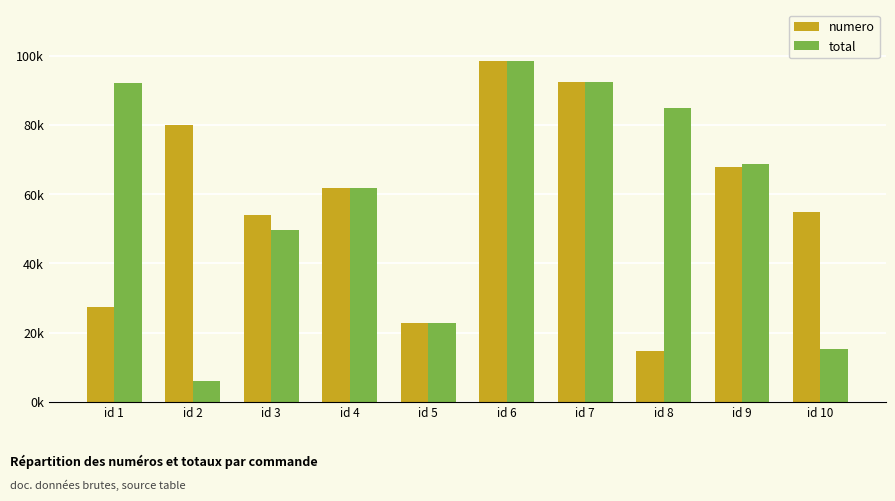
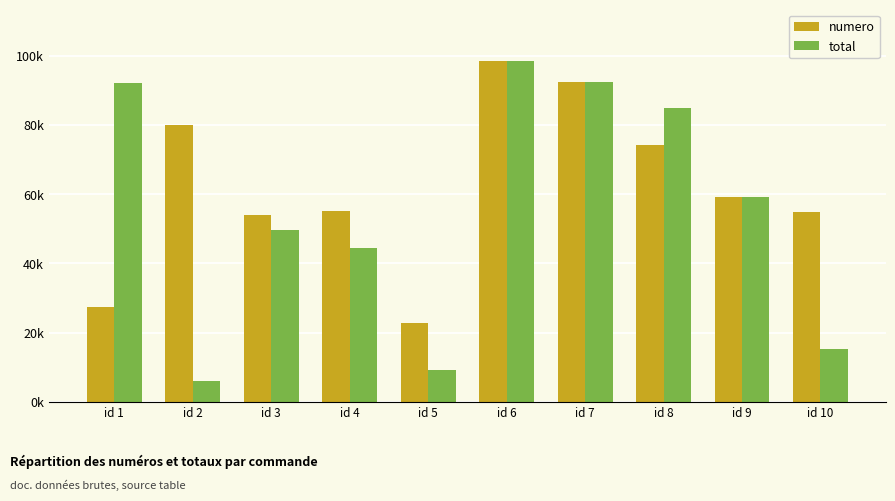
numero, id 4: 62000 -> 55000
total, id 4: 62000 -> 44000
total, id 5: 23000 -> 9000
numero, id 8: 15000 -> 74000
numero, id 9: 68000 -> 59000
total, id 9: 69000 -> 59000
